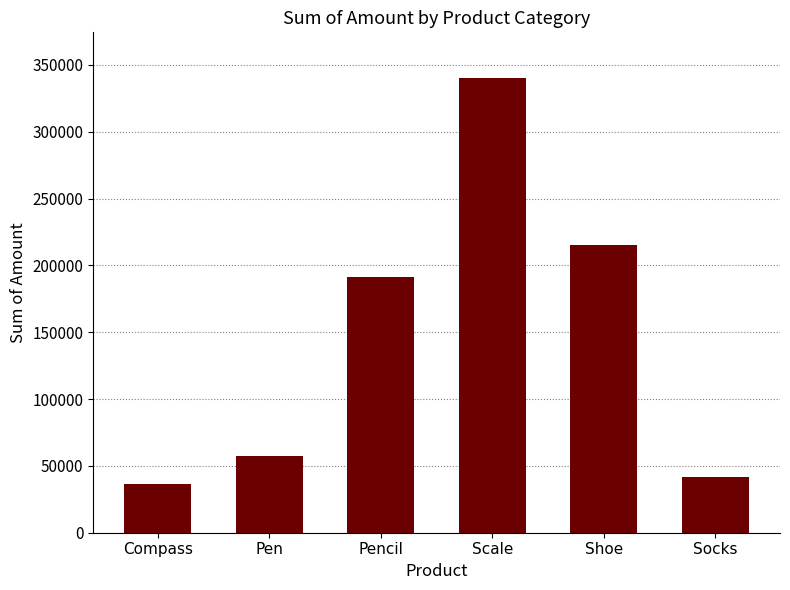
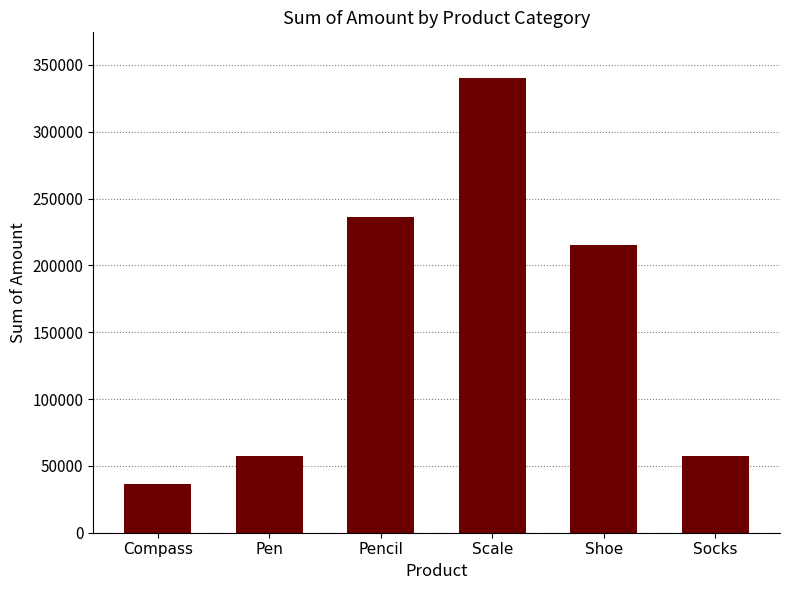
Pencil: 191000 -> 236000
Socks: 42000 -> 57000
